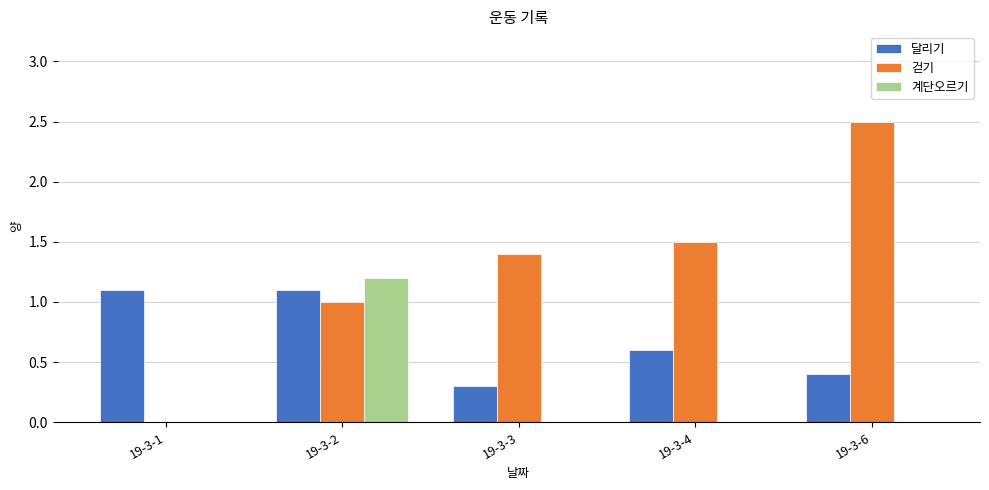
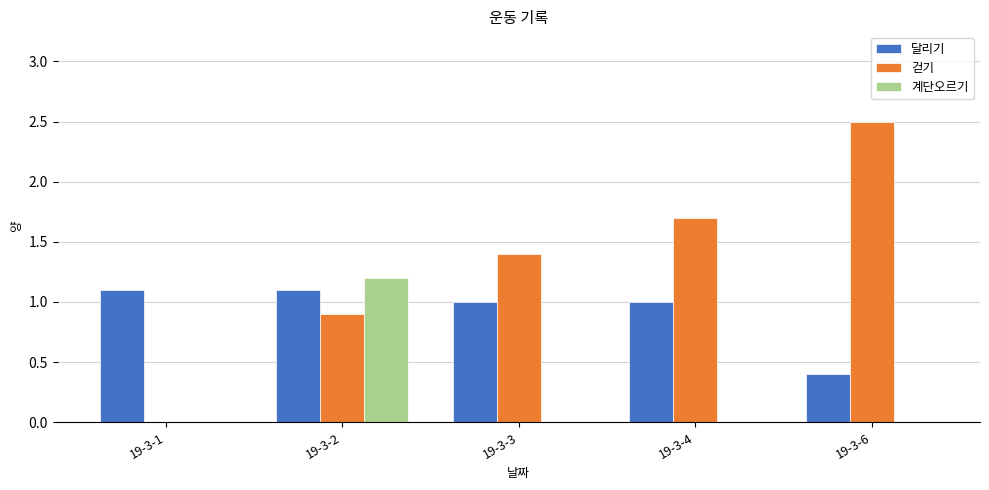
걷기, 19-3-2: 1.0 -> 0.9
달리기, 19-3-3: 0.3 -> 1.0
달리기, 19-3-4: 0.6 -> 1.0
걷기, 19-3-4: 1.5 -> 1.7
